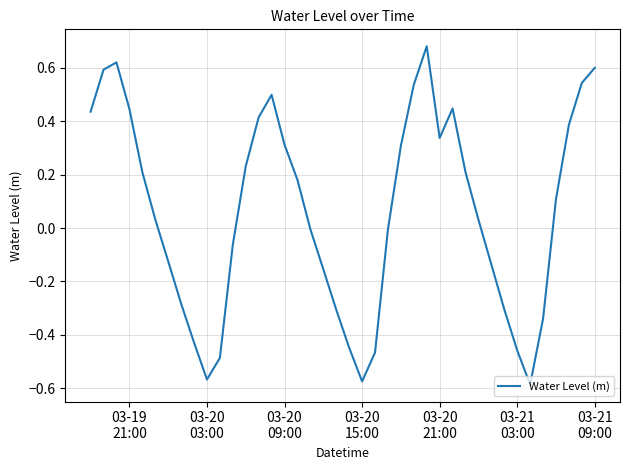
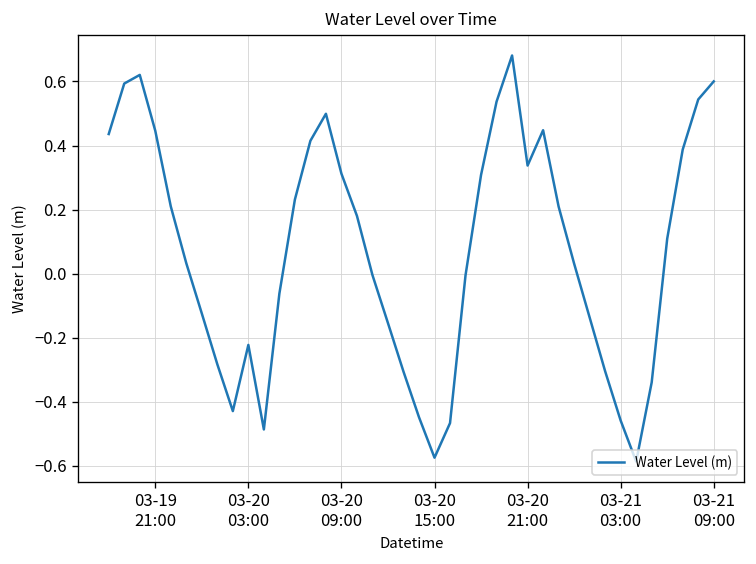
03-20 03:00: -0.57 -> -0.22
